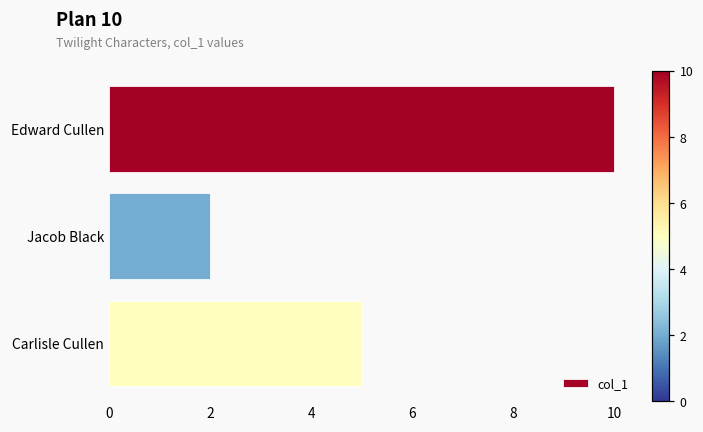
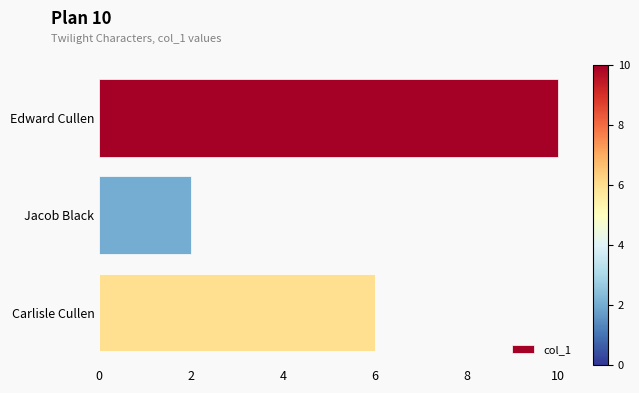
Carlisle Cullen: 5 -> 6
